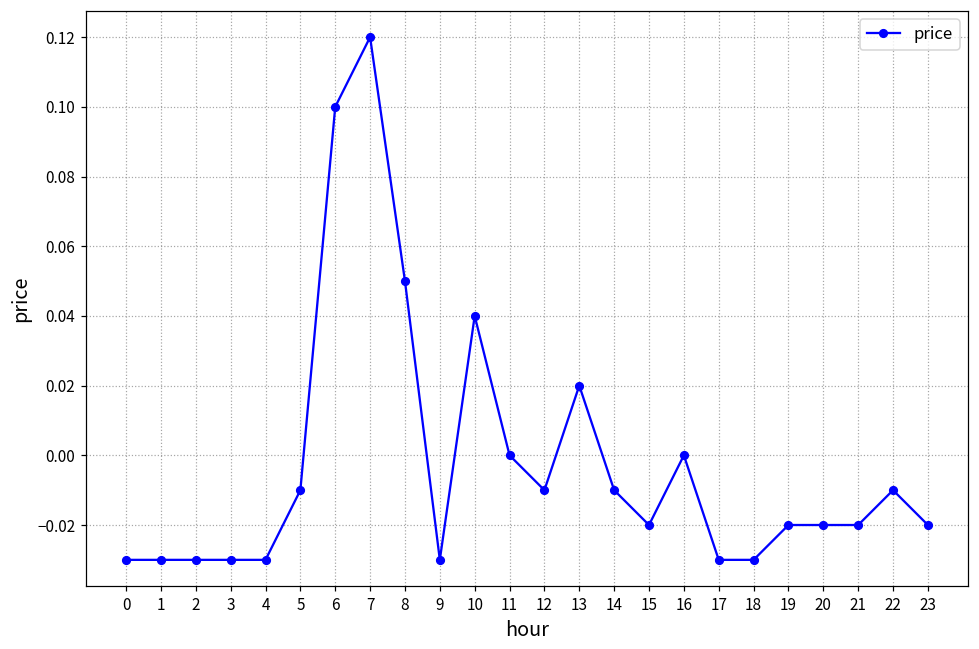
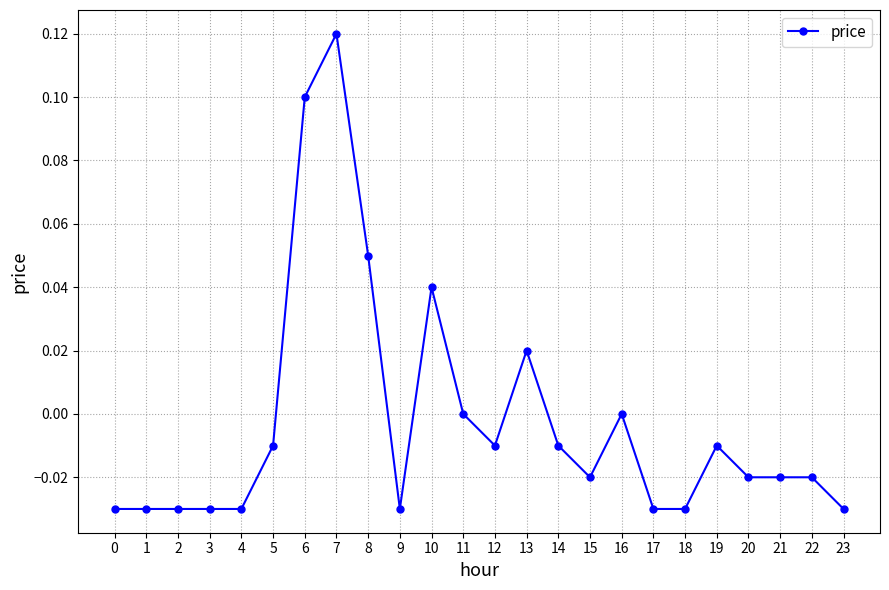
19: -0.02 -> -0.01
22: -0.01 -> -0.02
23: -0.02 -> -0.03
